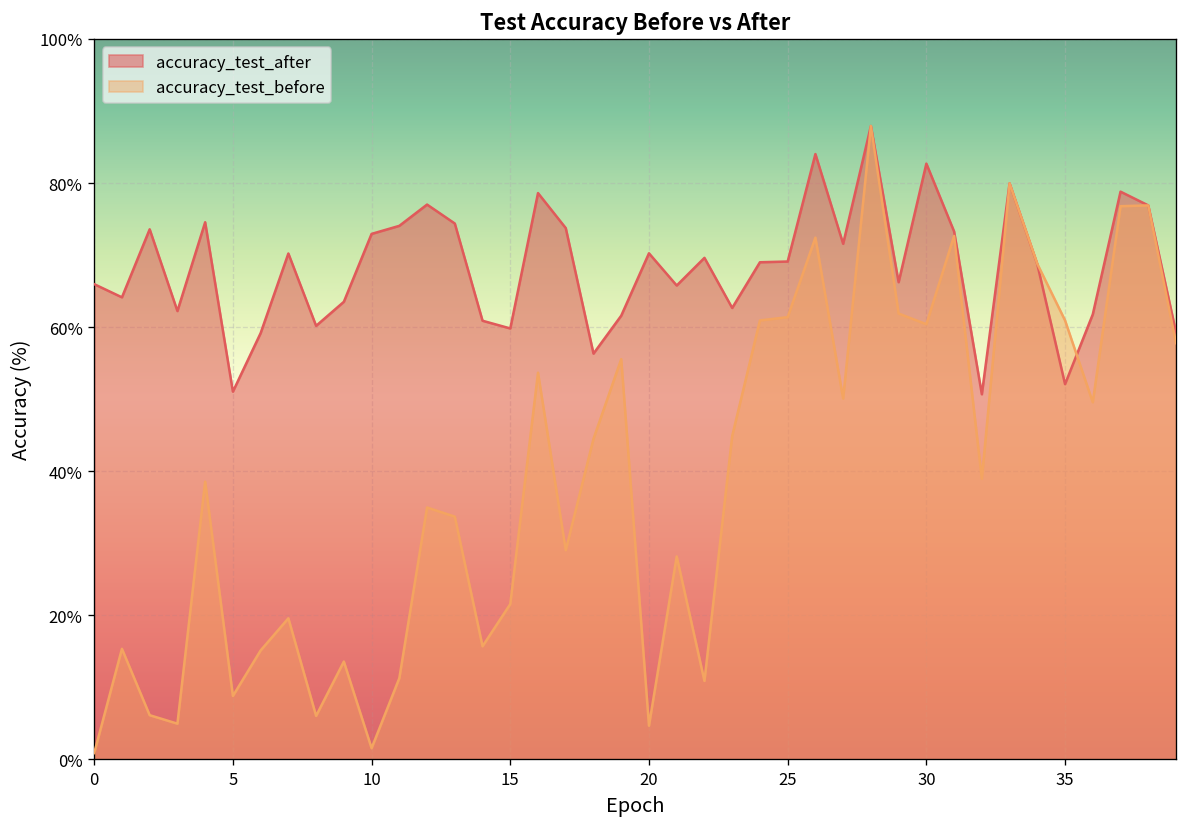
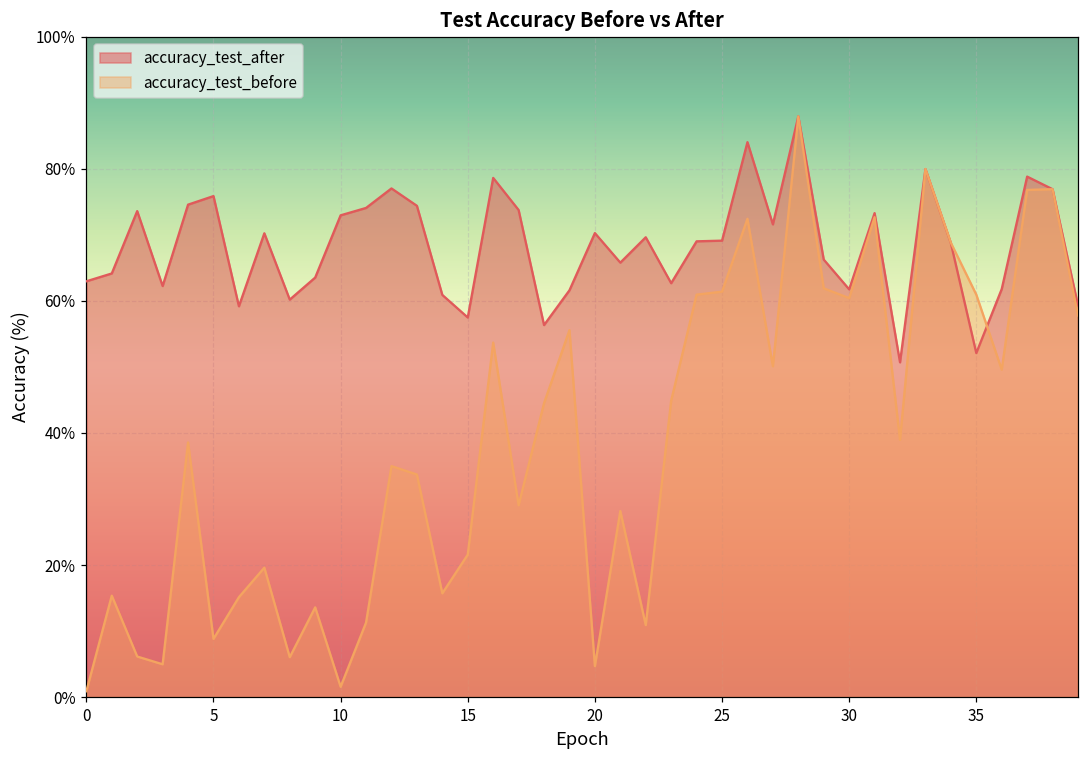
accuracy_test_after, 0: 66% -> 63%
accuracy_test_after, 5: 51% -> 76%
accuracy_test_after, 15: 60% -> 57%
accuracy_test_after, 30: 83% -> 62%
